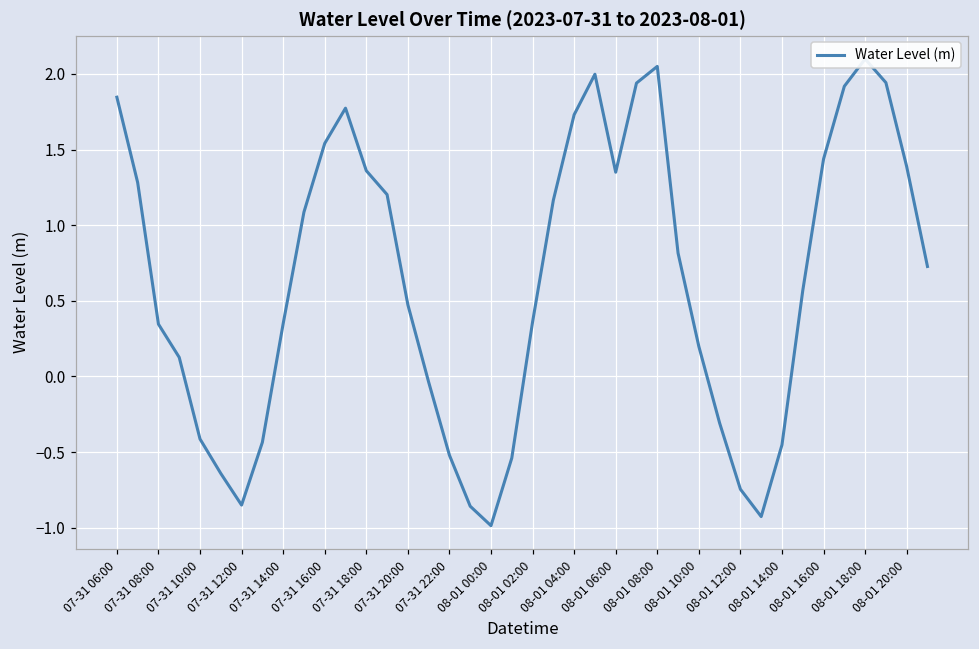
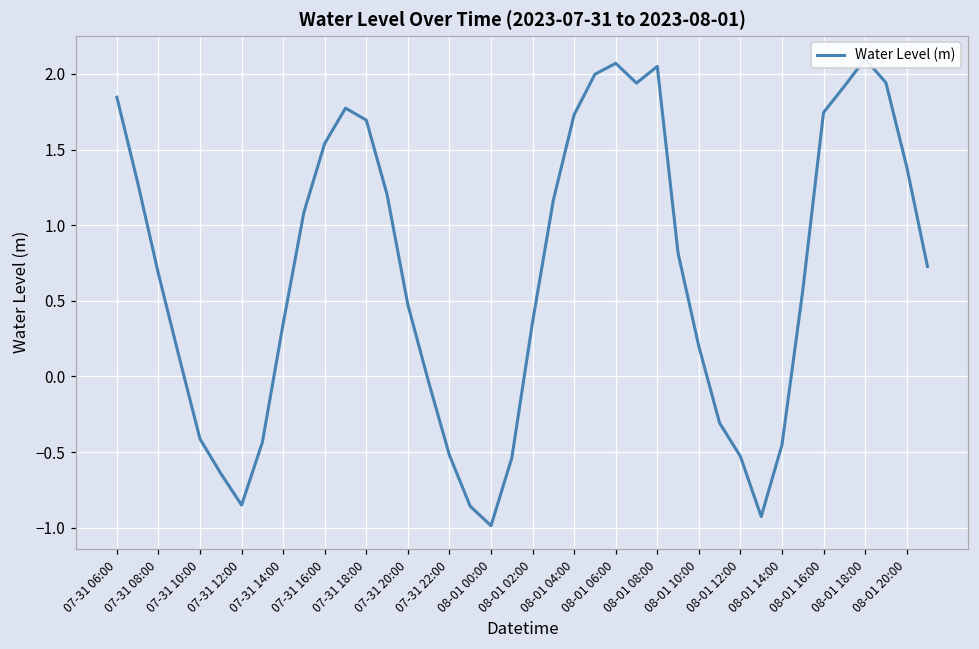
07-31 08:00: 0.35 -> 0.68
07-31 18:00: 1.36 -> 1.69
08-01 06:00: 1.35 -> 2.07
08-01 12:00: -0.75 -> -0.53
08-01 16:00: 1.44 -> 1.75
